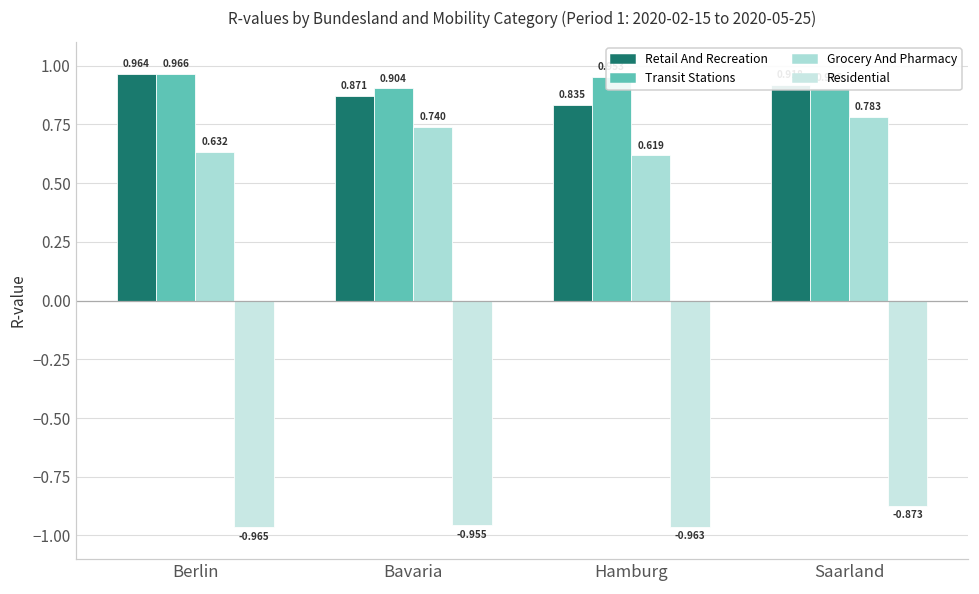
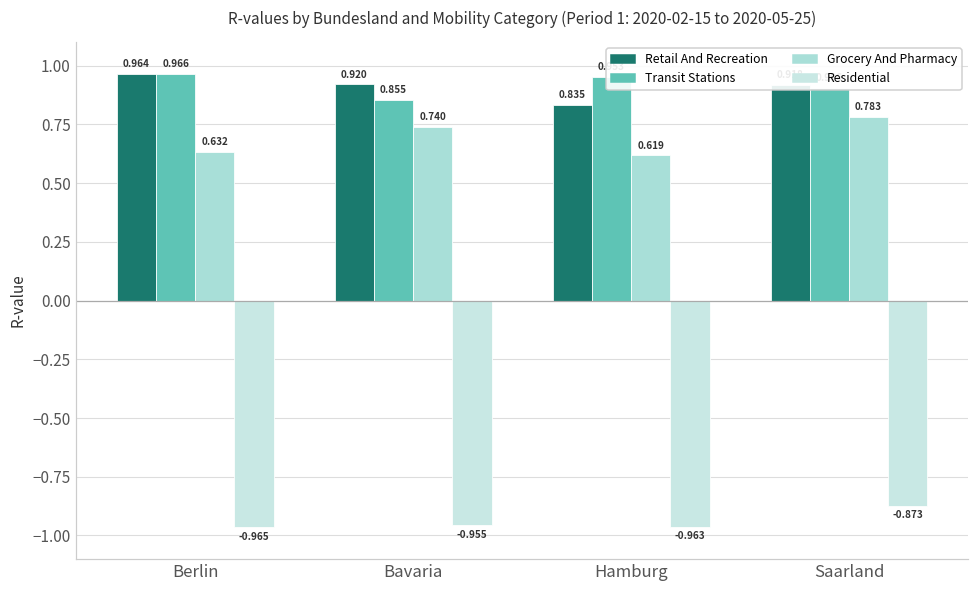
Retail And Recreation, Bavaria: 0.871 -> 0.920
Transit Stations, Bavaria: 0.904 -> 0.855
